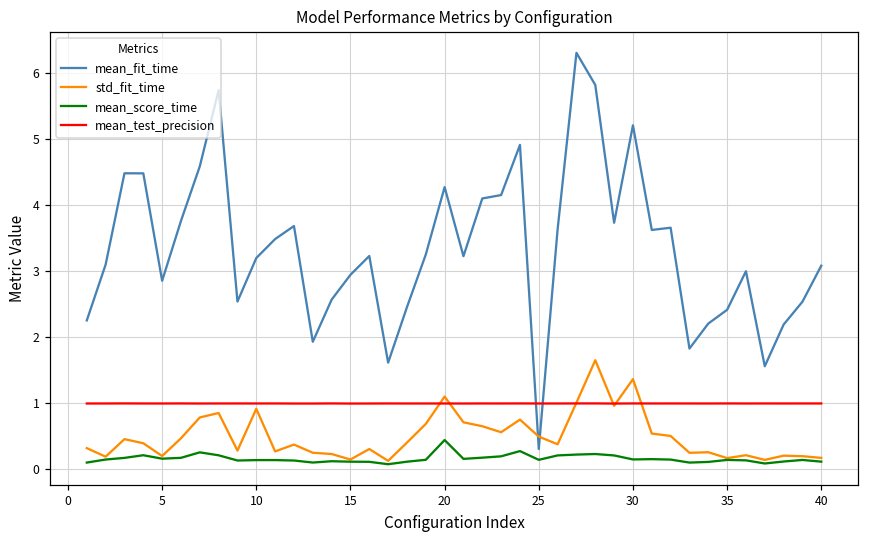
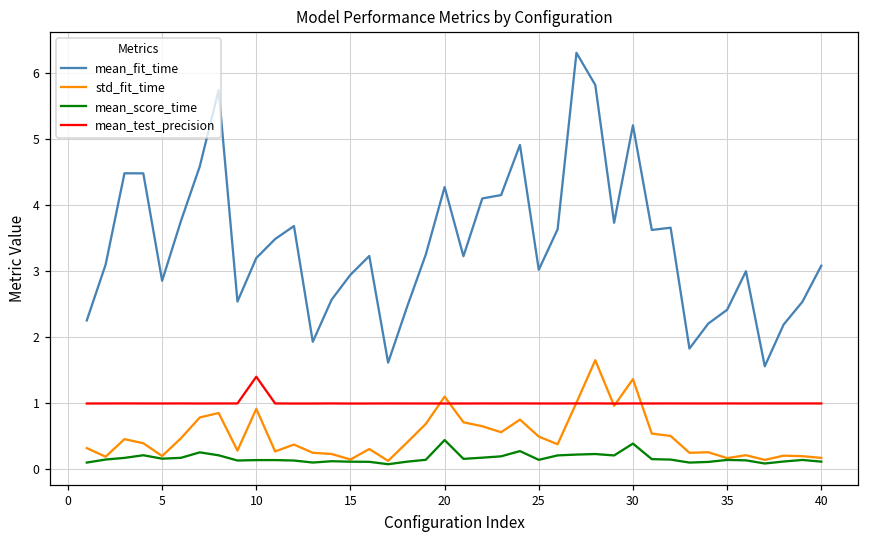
mean_test_precision, 10: 1.0 -> 1.4
mean_fit_time, 25: 0.3 -> 3.0
mean_score_time, 30: 0.1 -> 0.4
